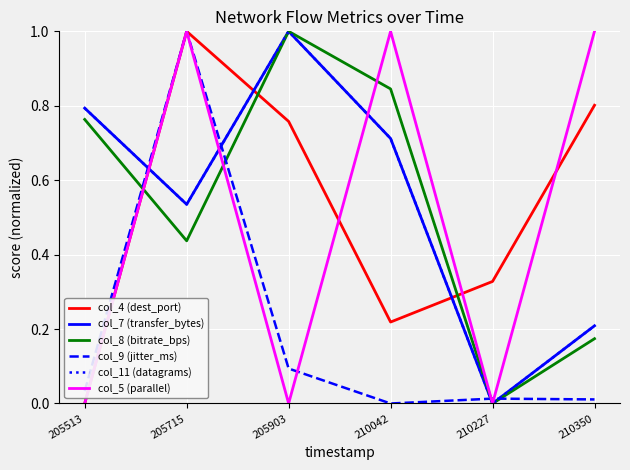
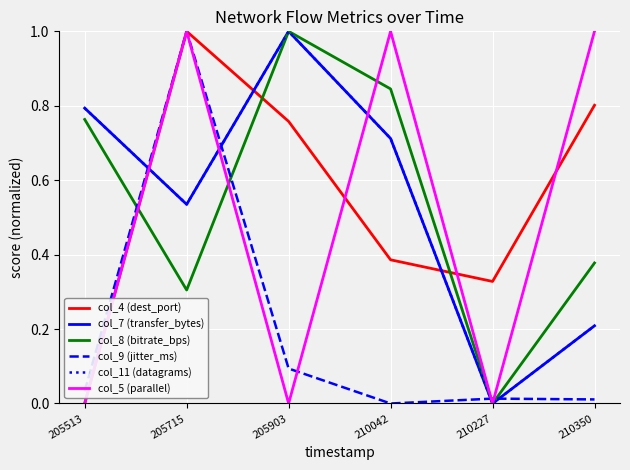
col_8 (bitrate_bps), 205715: 0.44 -> 0.30
col_4 (dest_port), 210042: 0.22 -> 0.39
col_8 (bitrate_bps), 210350: 0.17 -> 0.38
